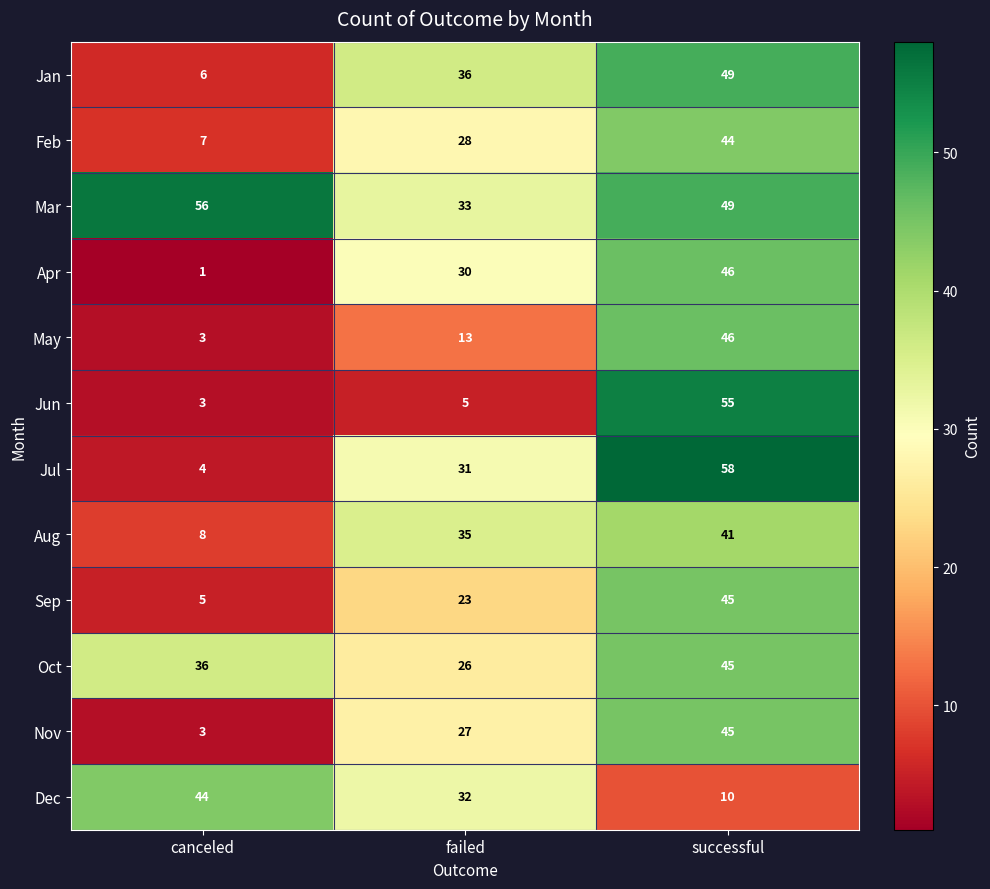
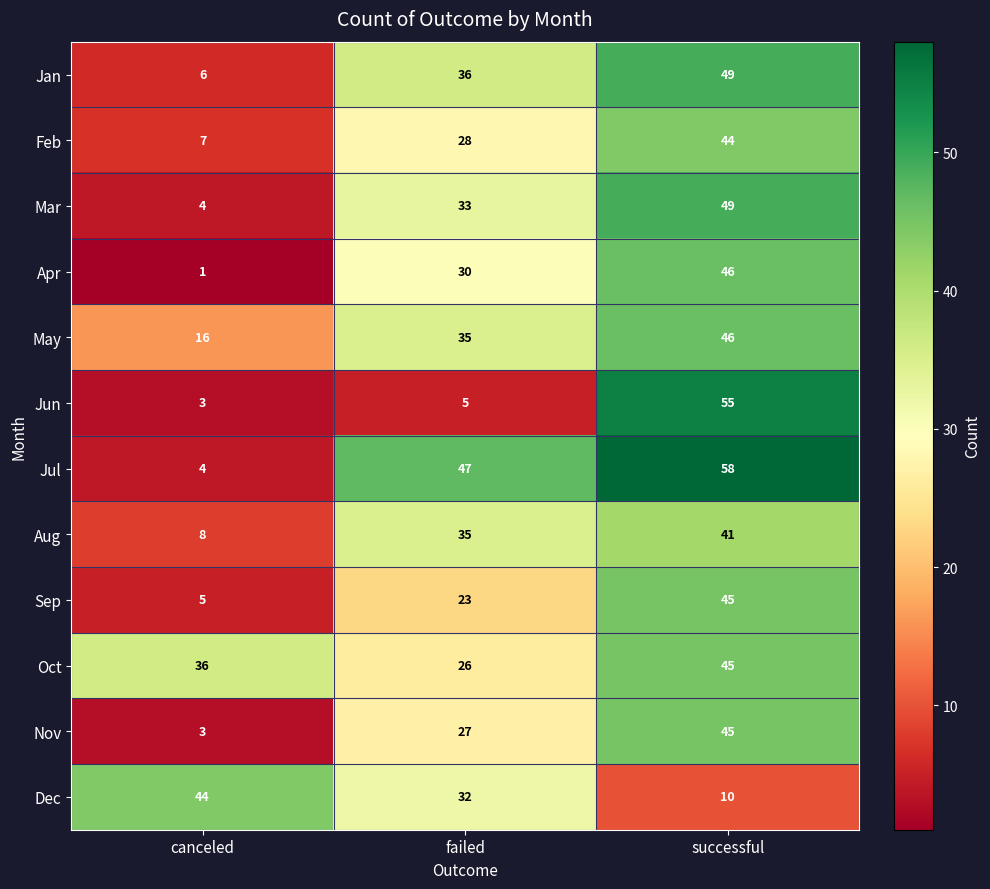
Mar, canceled: 56 -> 4
May, canceled: 3 -> 16
May, failed: 13 -> 35
Jul, failed: 31 -> 47
